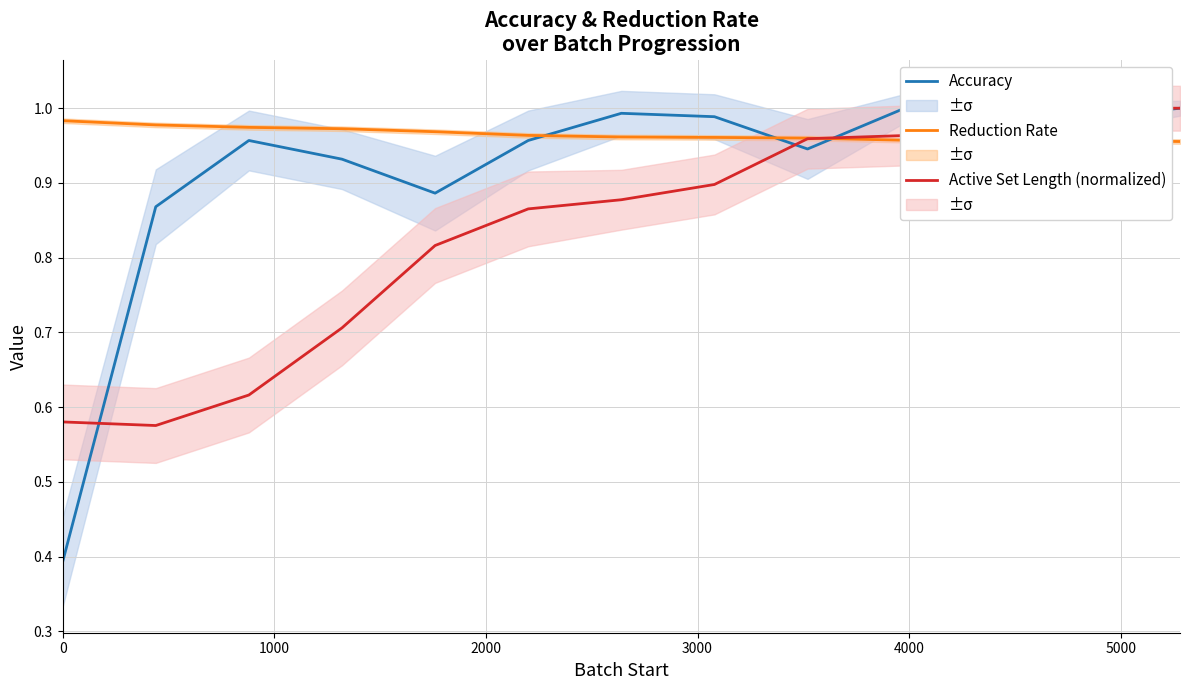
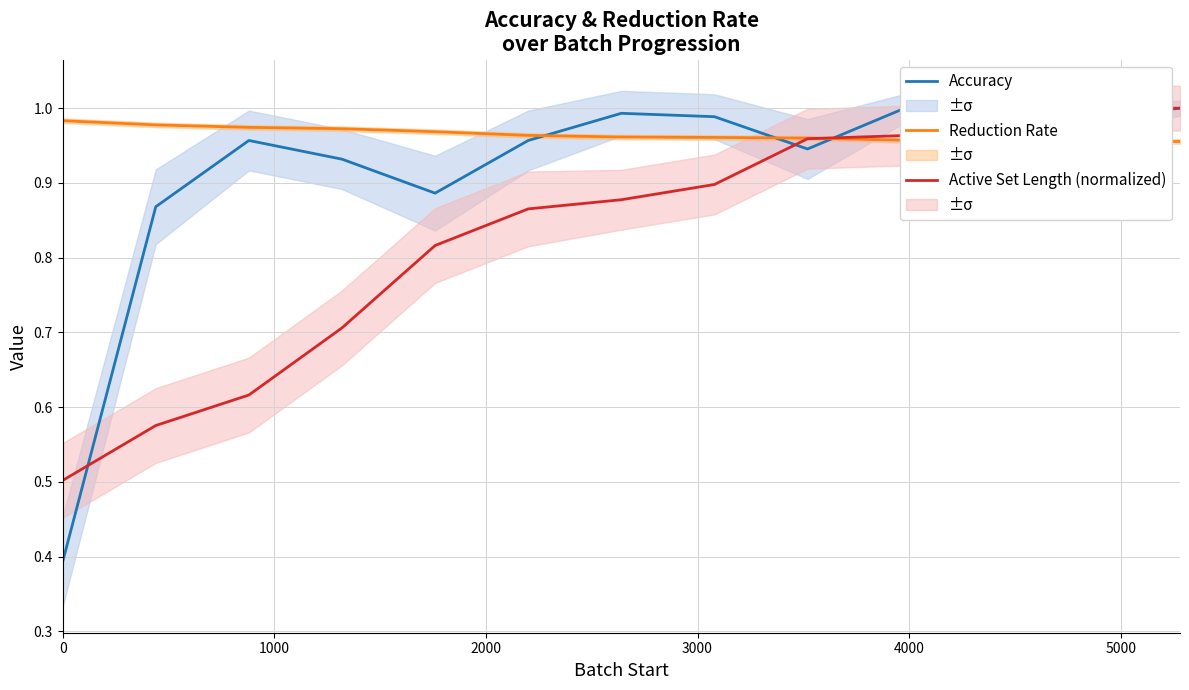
Active Set Length (normalized), 0: 0.58 -> 0.50
